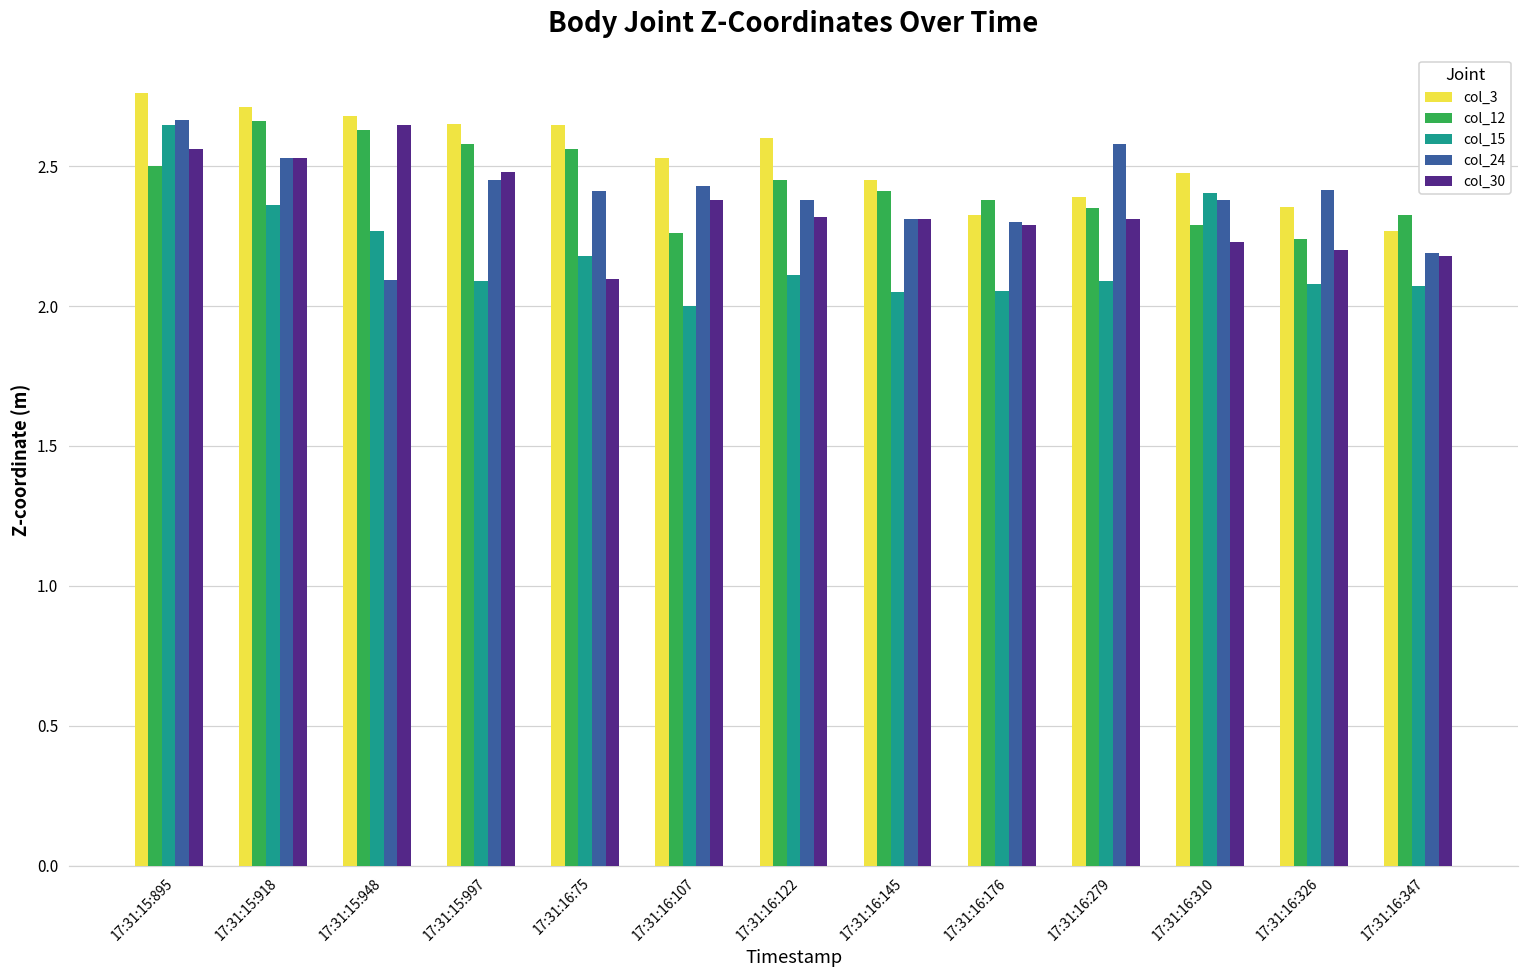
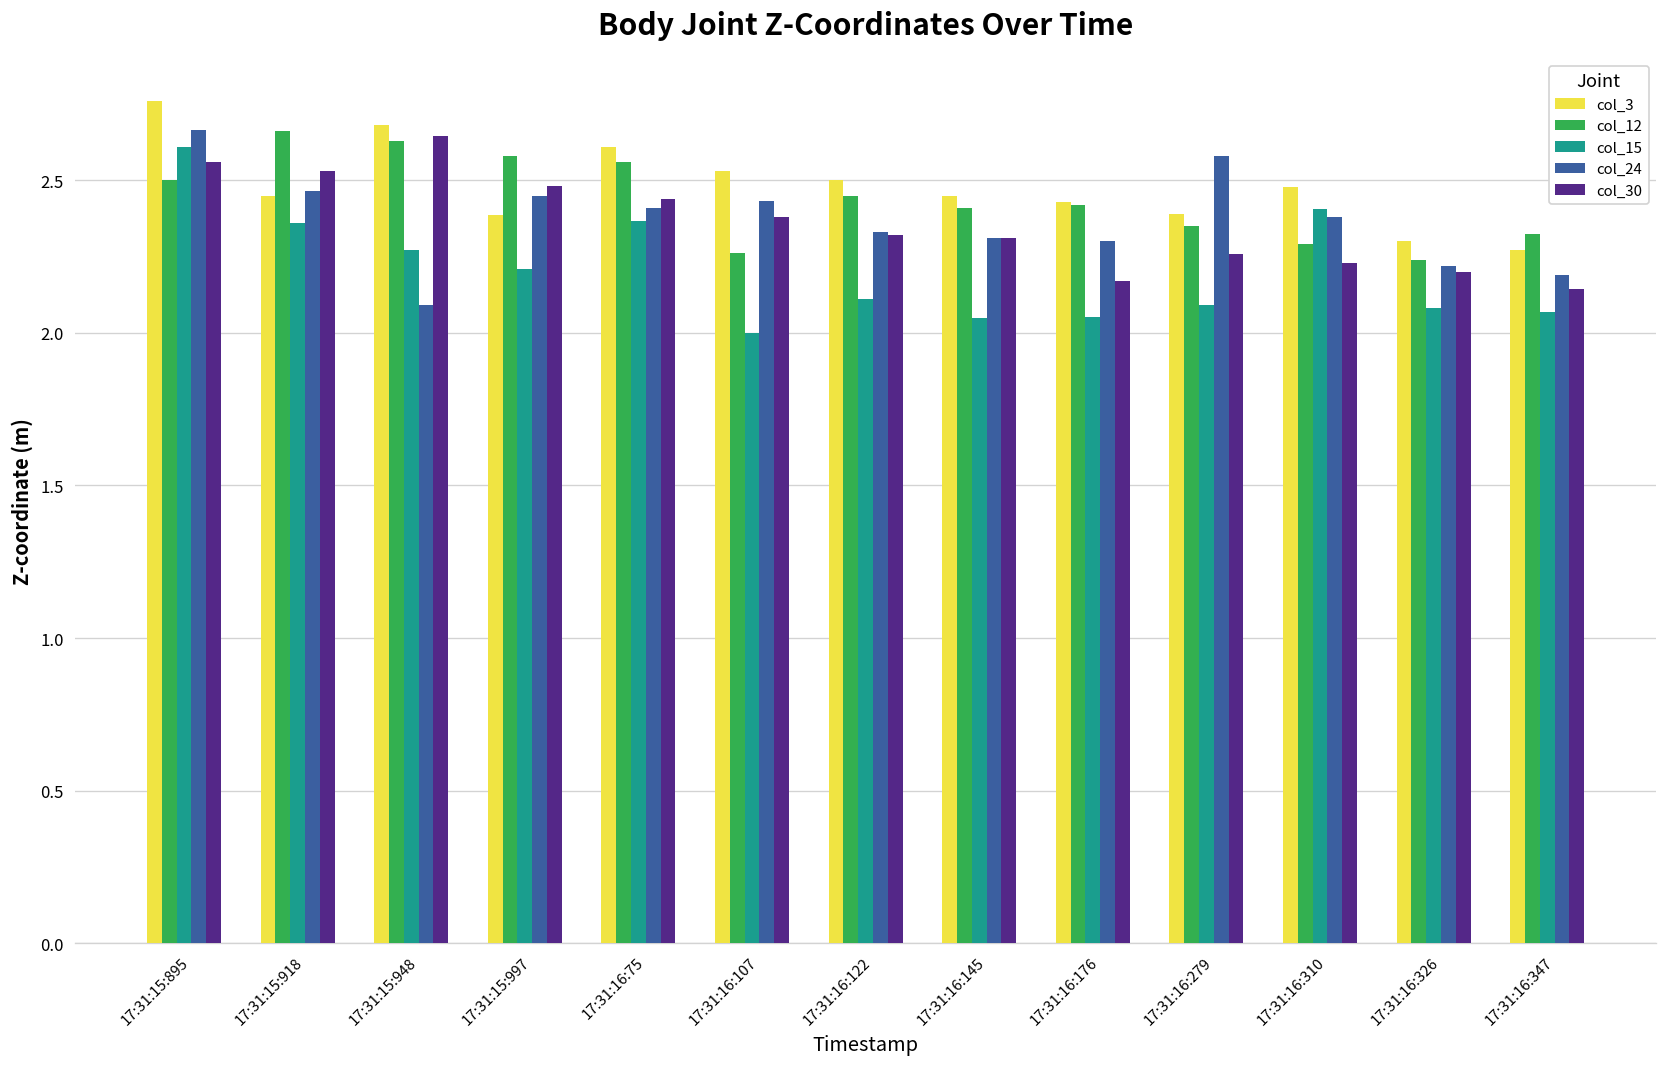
col_15, 17:31:15:895: 2.65 -> 2.61
col_3, 17:31:15:918: 2.71 -> 2.45
col_24, 17:31:15:918: 2.53 -> 2.46
col_3, 17:31:15:997: 2.65 -> 2.39
col_15, 17:31:15:997: 2.09 -> 2.21
col_3, 17:31:16:75: 2.65 -> 2.61
col_15, 17:31:16:75: 2.18 -> 2.37
col_30, 17:31:16:75: 2.10 -> 2.44
col_3, 17:31:16:122: 2.6 -> 2.5
col_24, 17:31:16:122: 2.38 -> 2.33
col_3, 17:31:16:176: 2.33 -> 2.43
col_12, 17:31:16:176: 2.38 -> 2.42
col_30, 17:31:16:176: 2.29 -> 2.17
col_30, 17:31:16:279: 2.31 -> 2.26
col_3, 17:31:16:326: 2.35 -> 2.30
col_24, 17:31:16:326: 2.42 -> 2.22
col_30, 17:31:16:347: 2.18 -> 2.14
